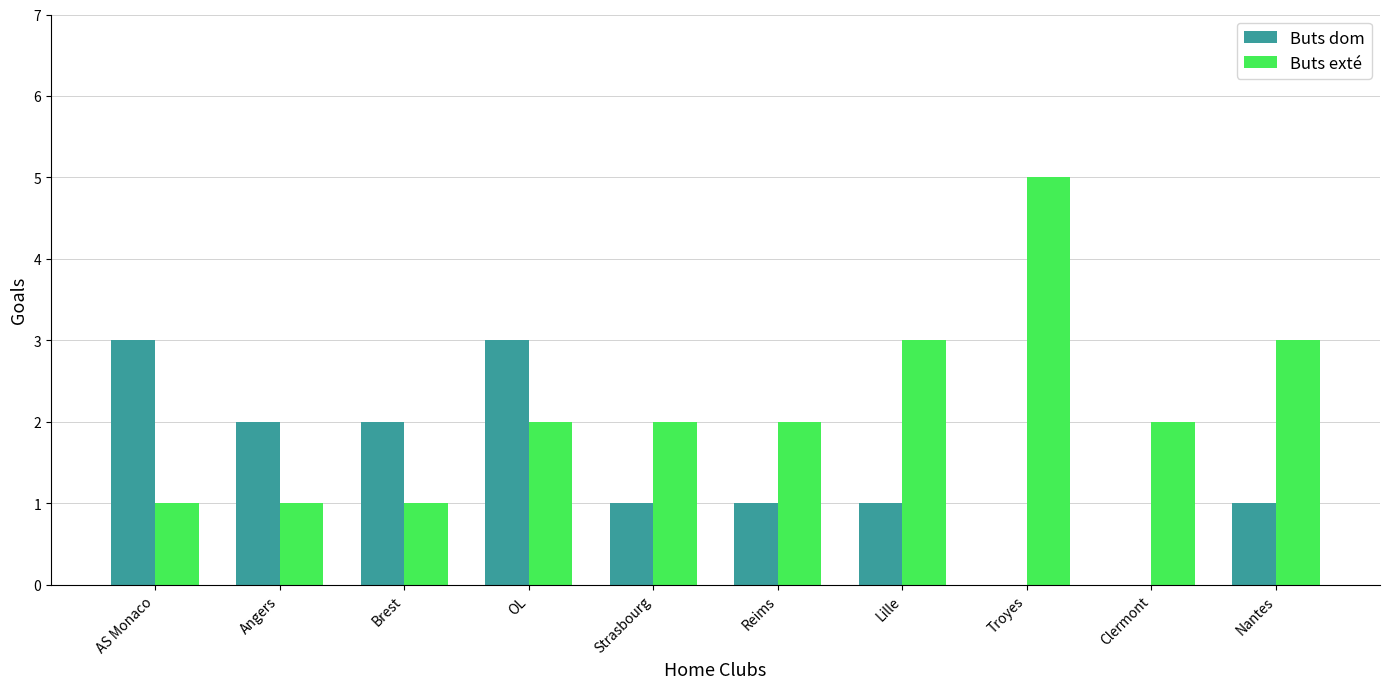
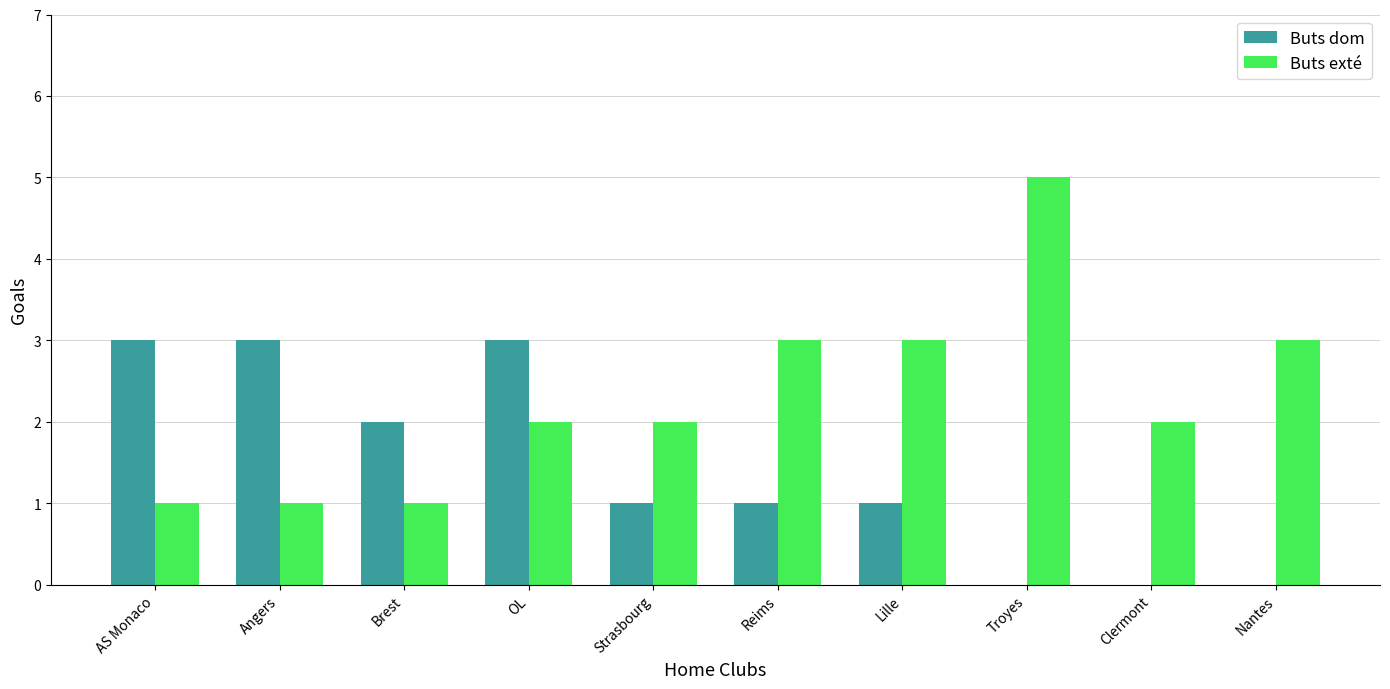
Buts dom, Angers: 2 -> 3
Buts exté, Reims: 2 -> 3
Buts dom, Nantes: 1 -> 0
